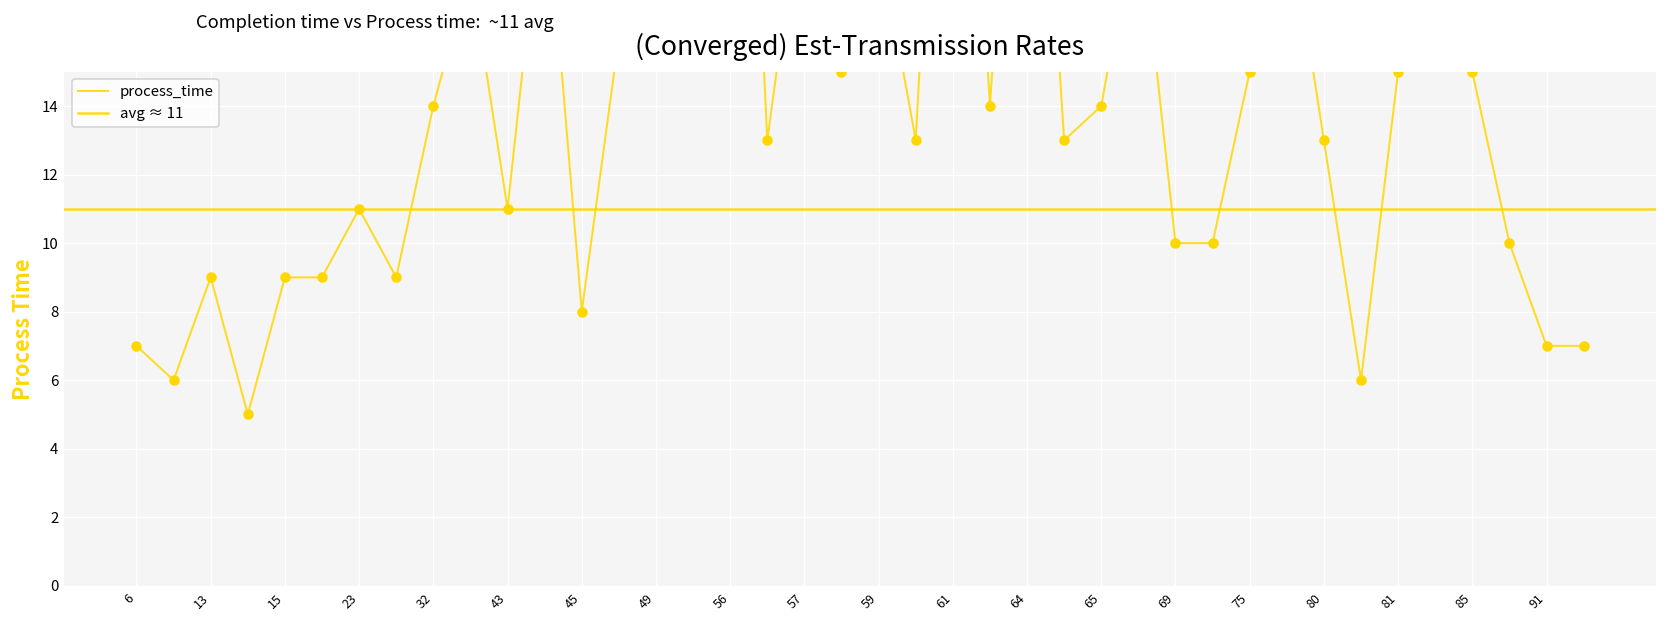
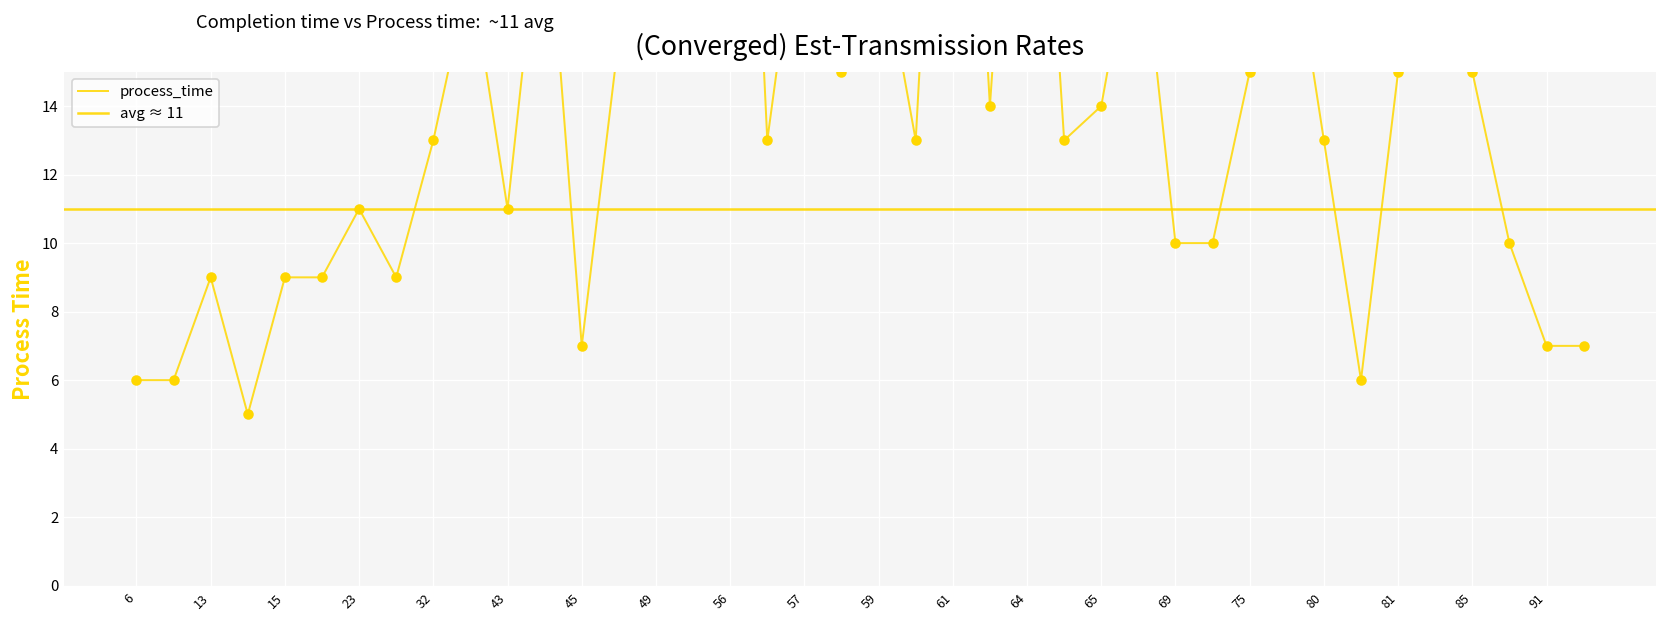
6: 7 -> 6
32: 14 -> 13
45: 8 -> 7
